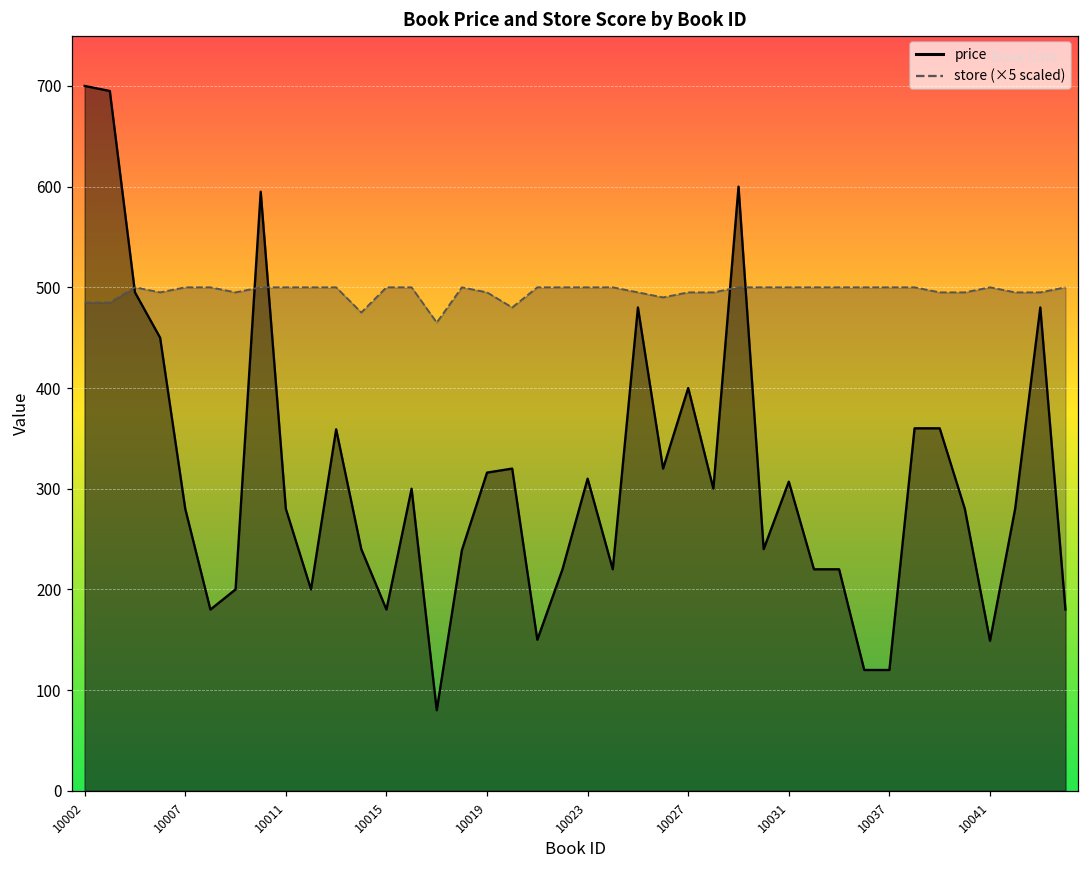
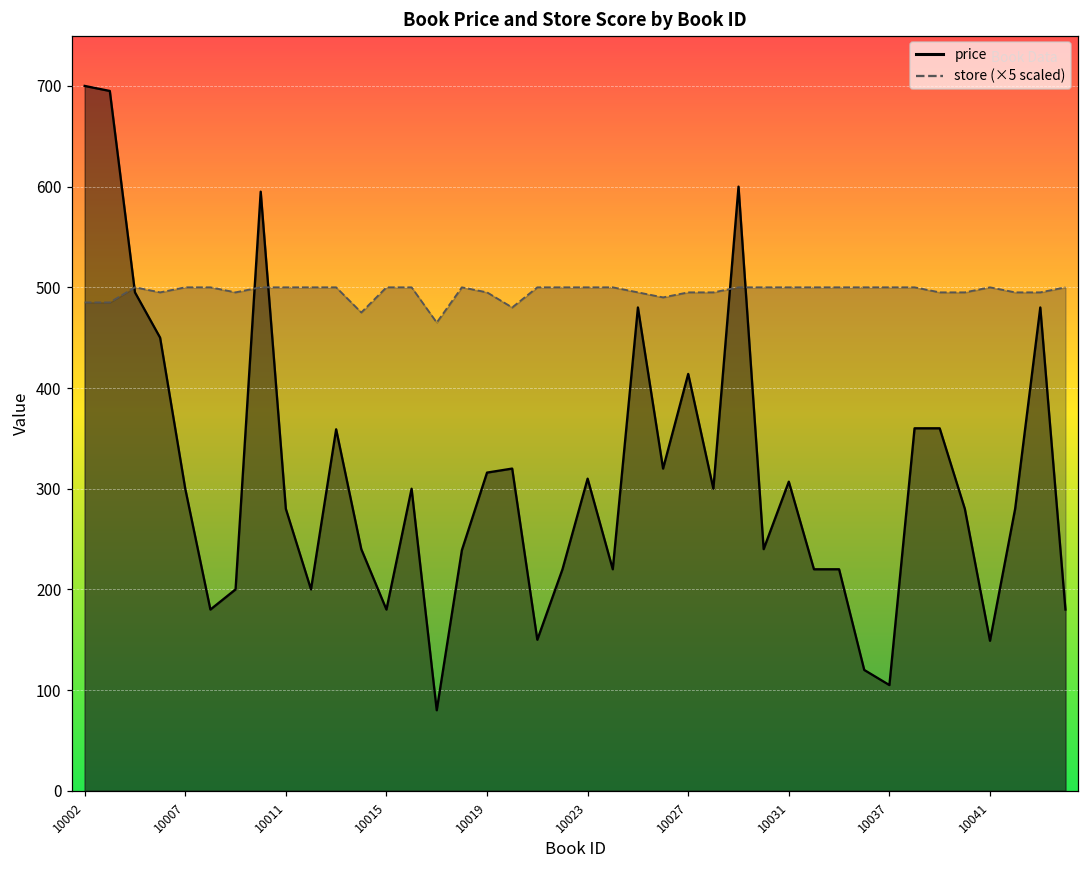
price, 10007: 280 -> 300
price, 10027: 400 -> 410
price, 10037: 120 -> 110
